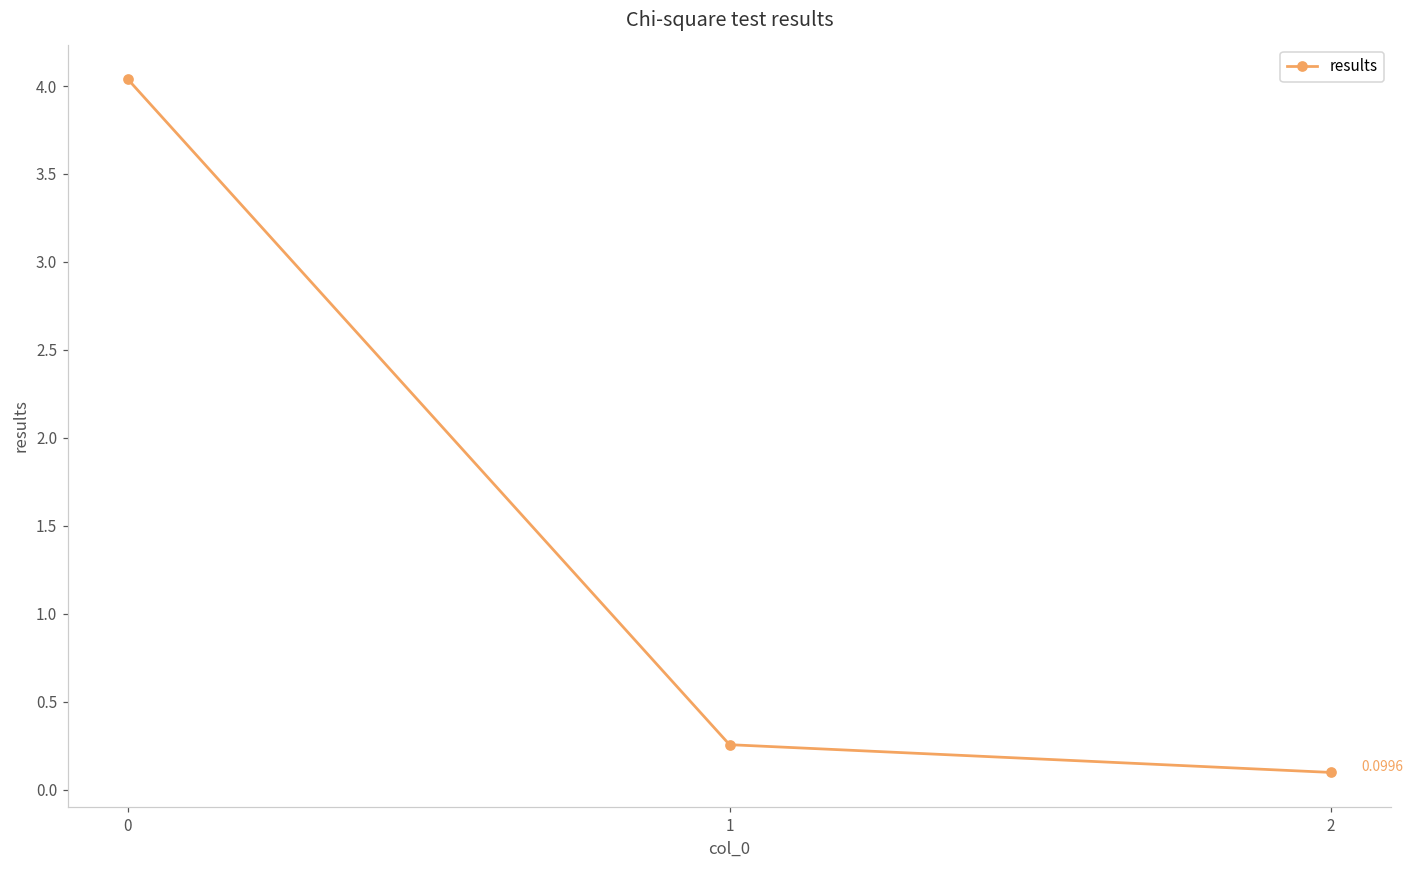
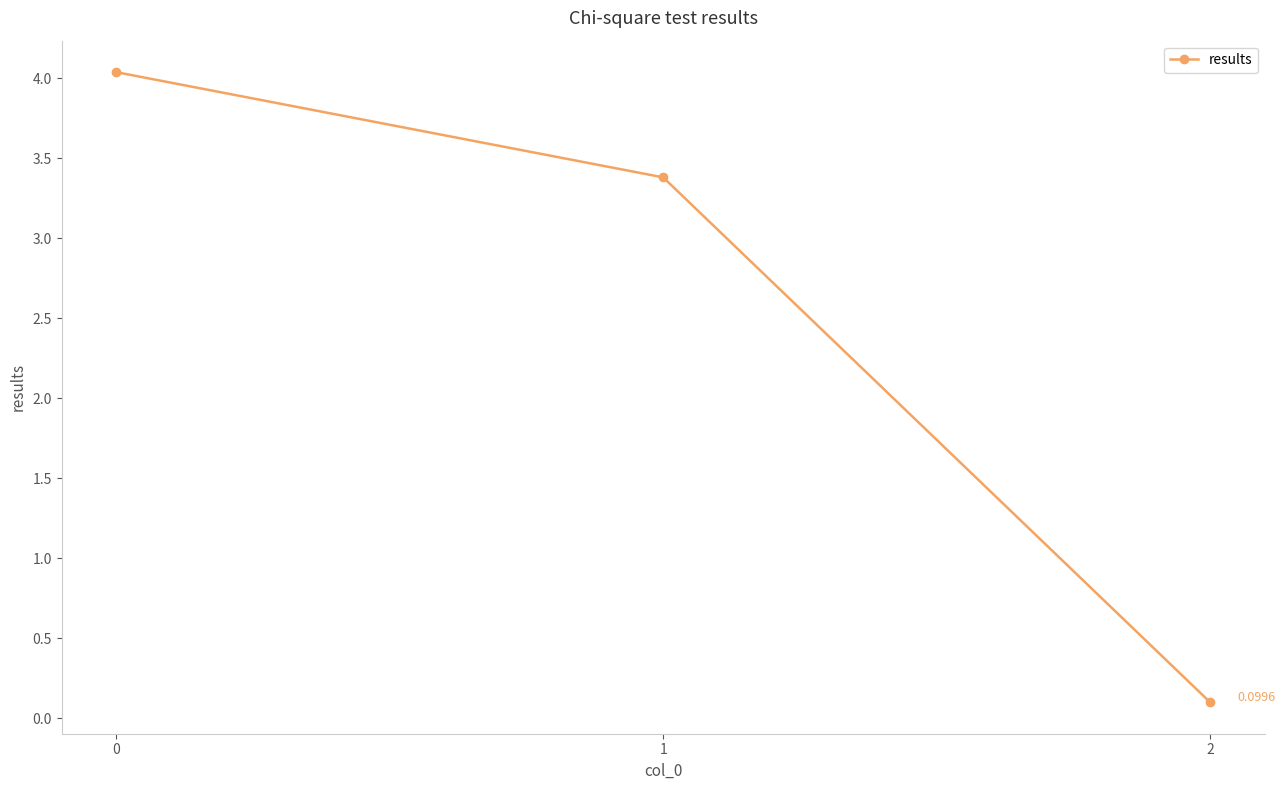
1: 0.26 -> 3.38
